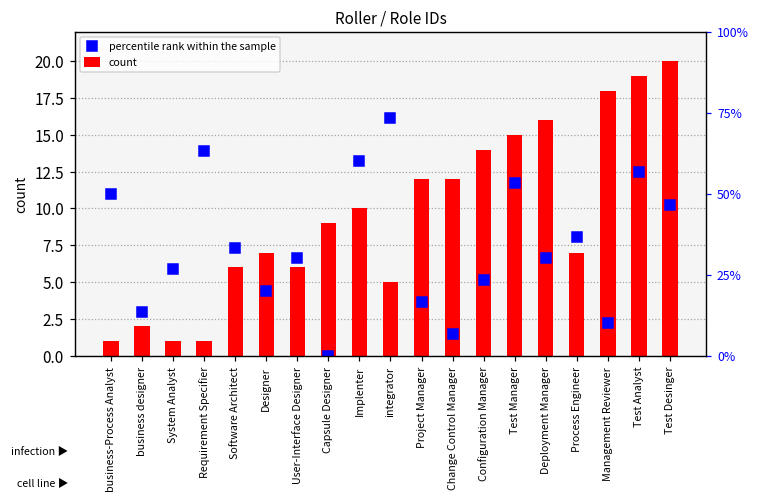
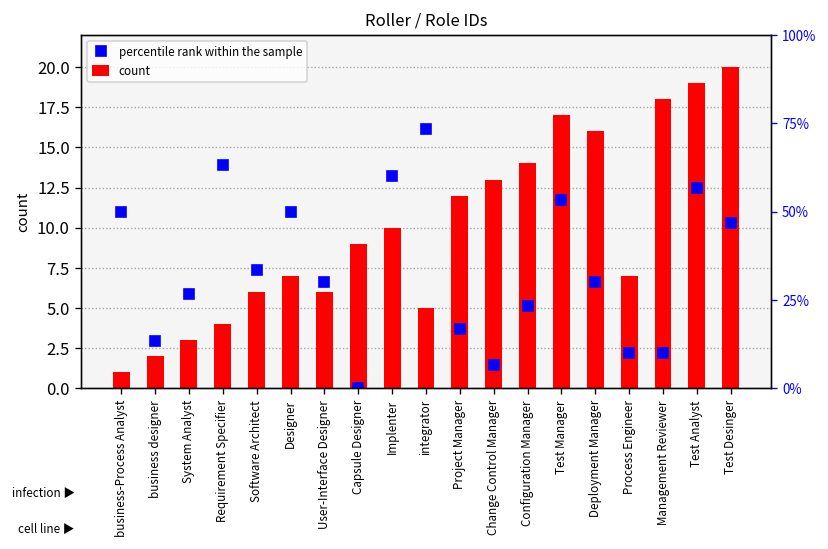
count, System Analyst: 1 -> 3
count, Requirement Specifier: 1 -> 4
percentile rank within the sample, Designer: 4.4 -> 11.0
count, Change Control Manager: 12 -> 13
count, Test Manager: 15 -> 17
percentile rank within the sample, Process Engineer: 8.1 -> 2.2
